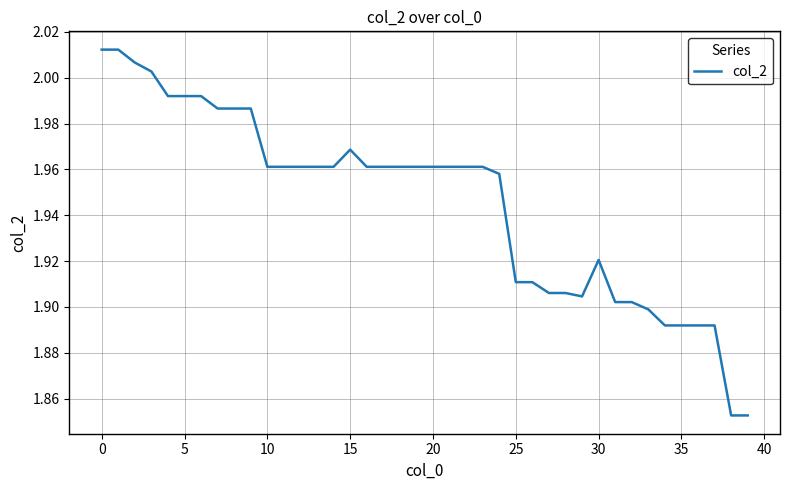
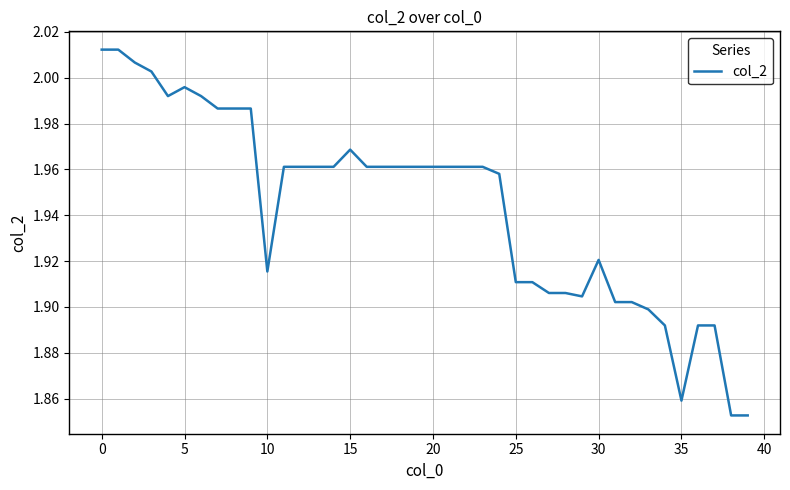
5: 1.992 -> 1.996
10: 1.961 -> 1.915
35: 1.892 -> 1.859
